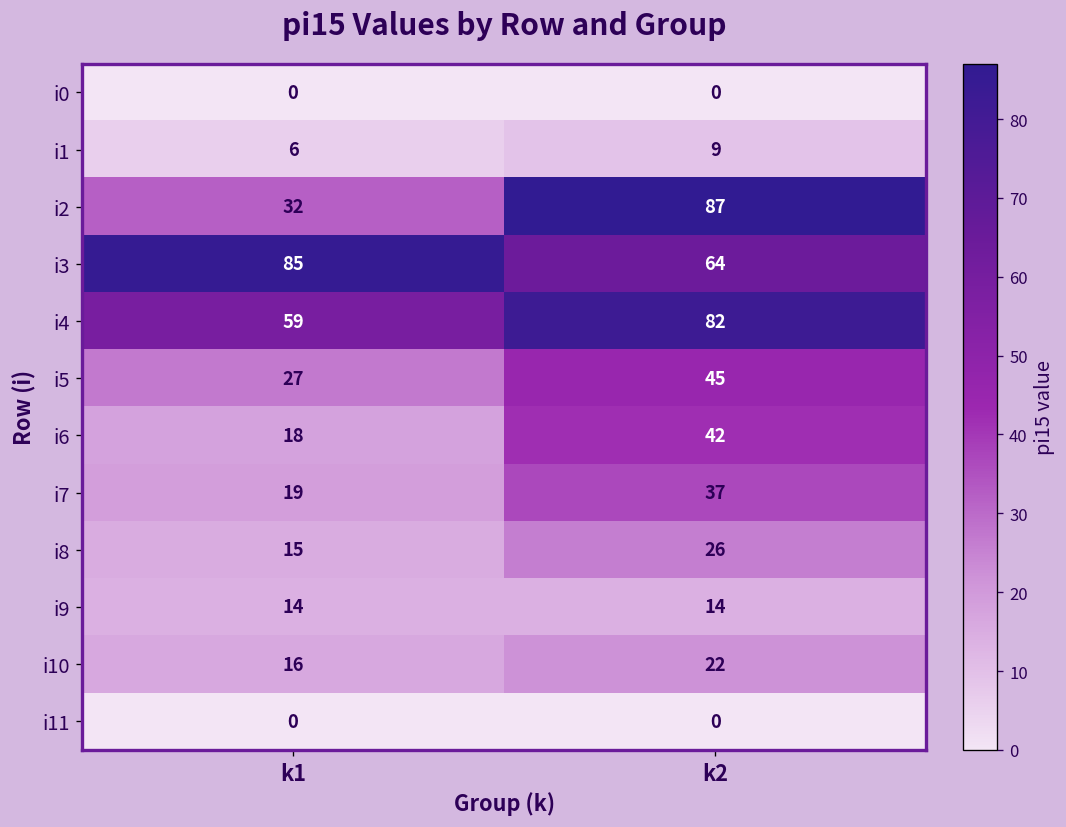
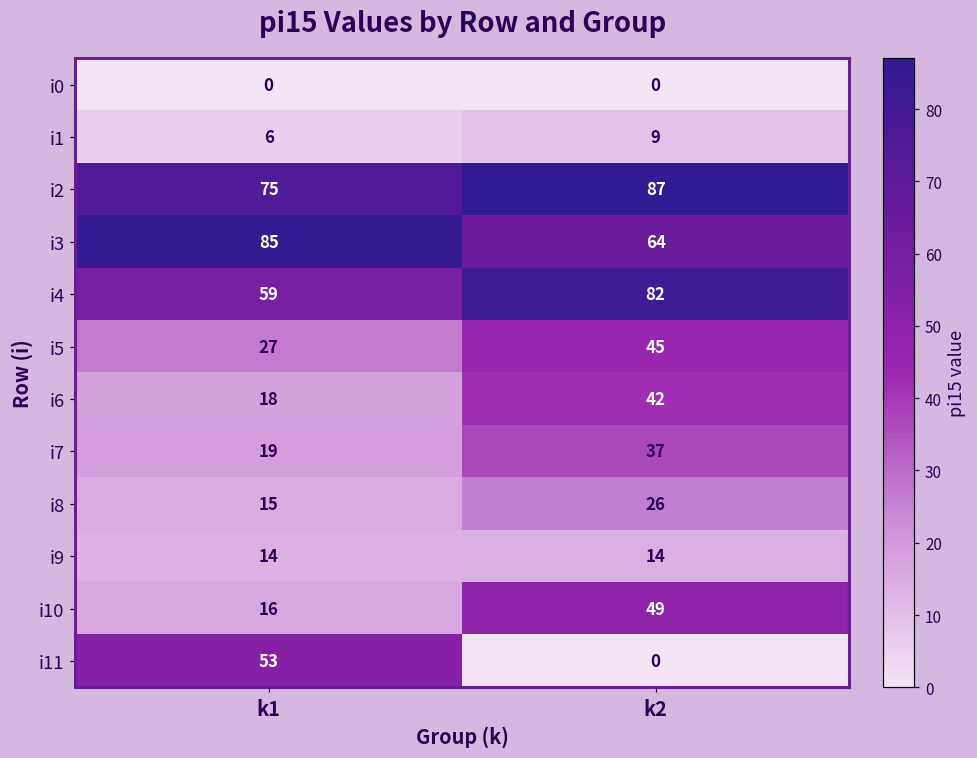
i2, k1: 32 -> 75
i10, k2: 22 -> 49
i11, k1: 0 -> 53
